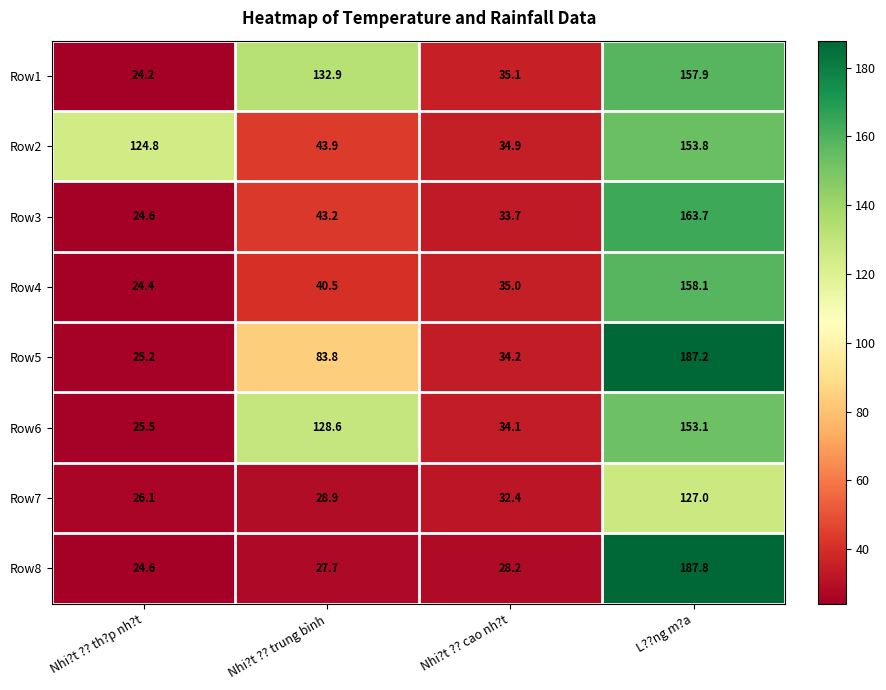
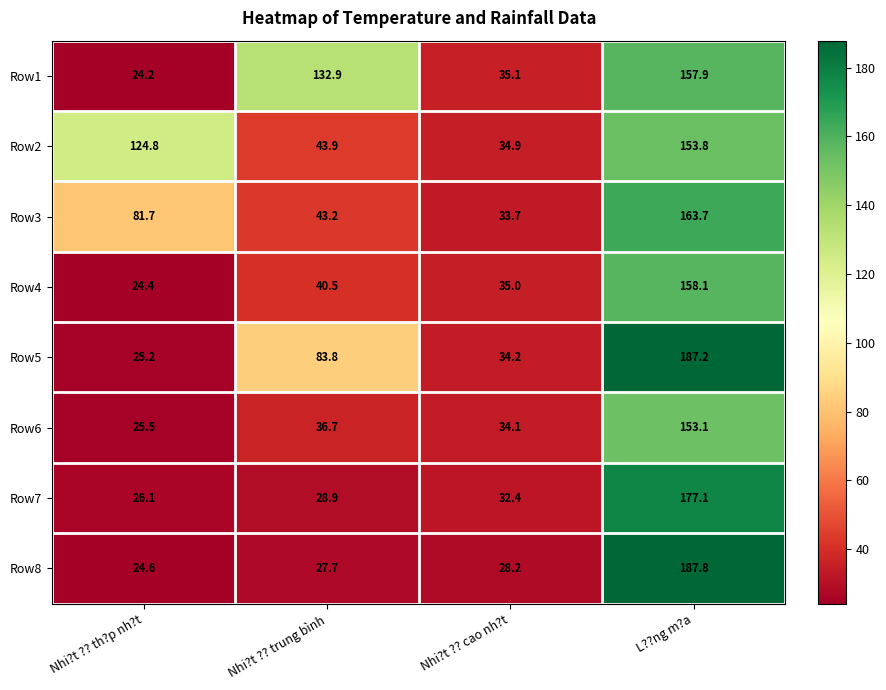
Row3, Nhi?t ?? th?p nh?t: 24.6 -> 81.7
Row6, Nhi?t ?? trung bình: 128.6 -> 36.7
Row7, L??ng m?a: 127.0 -> 177.1
